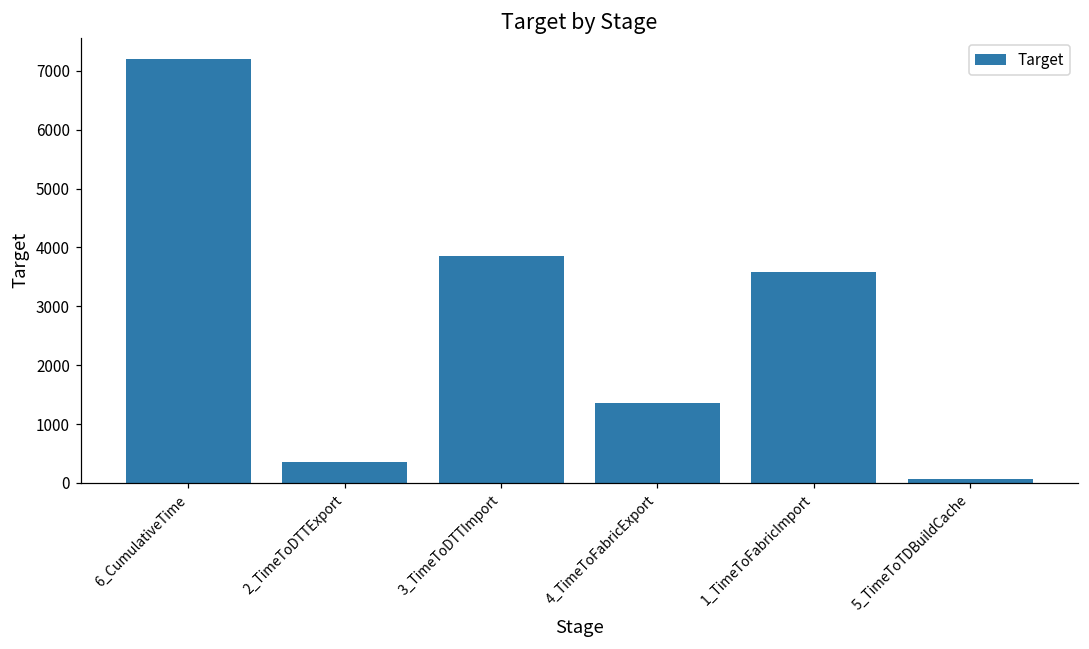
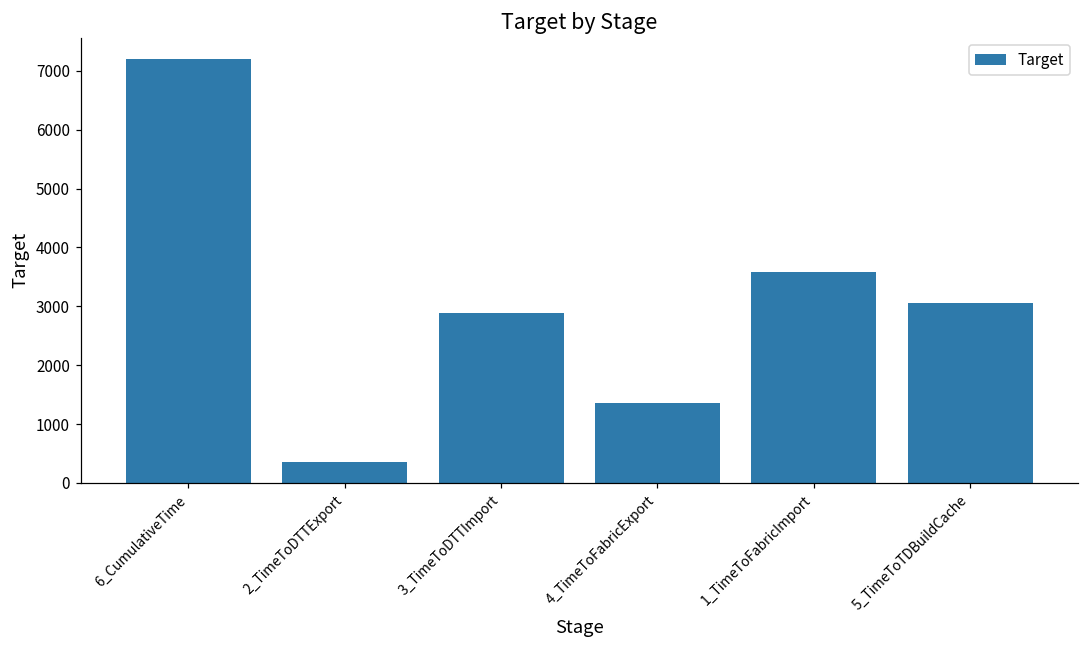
3_TimeToDTTImport: 3900 -> 2900
5_TimeToTDBuildCache: 100 -> 3000
